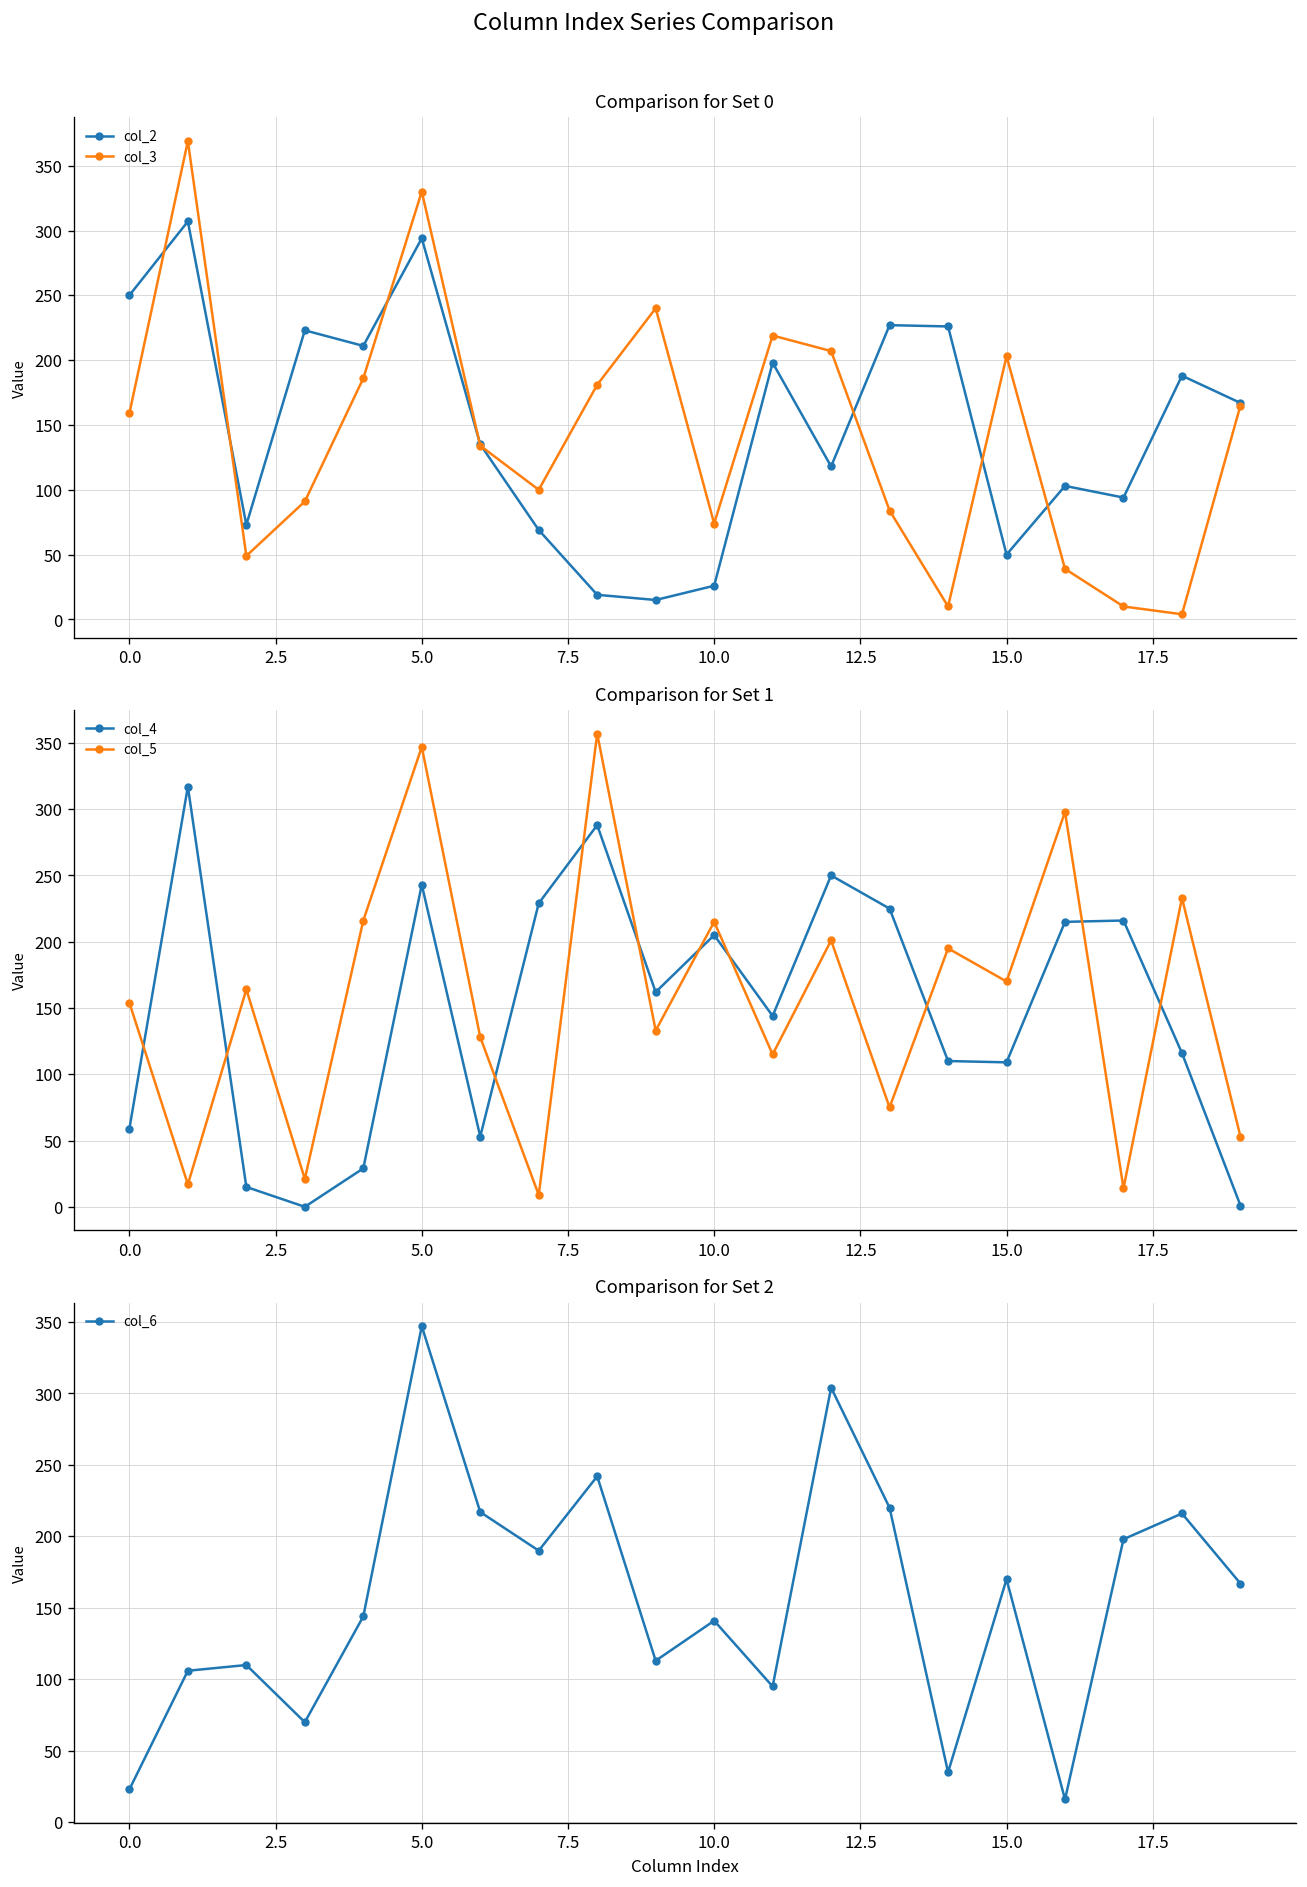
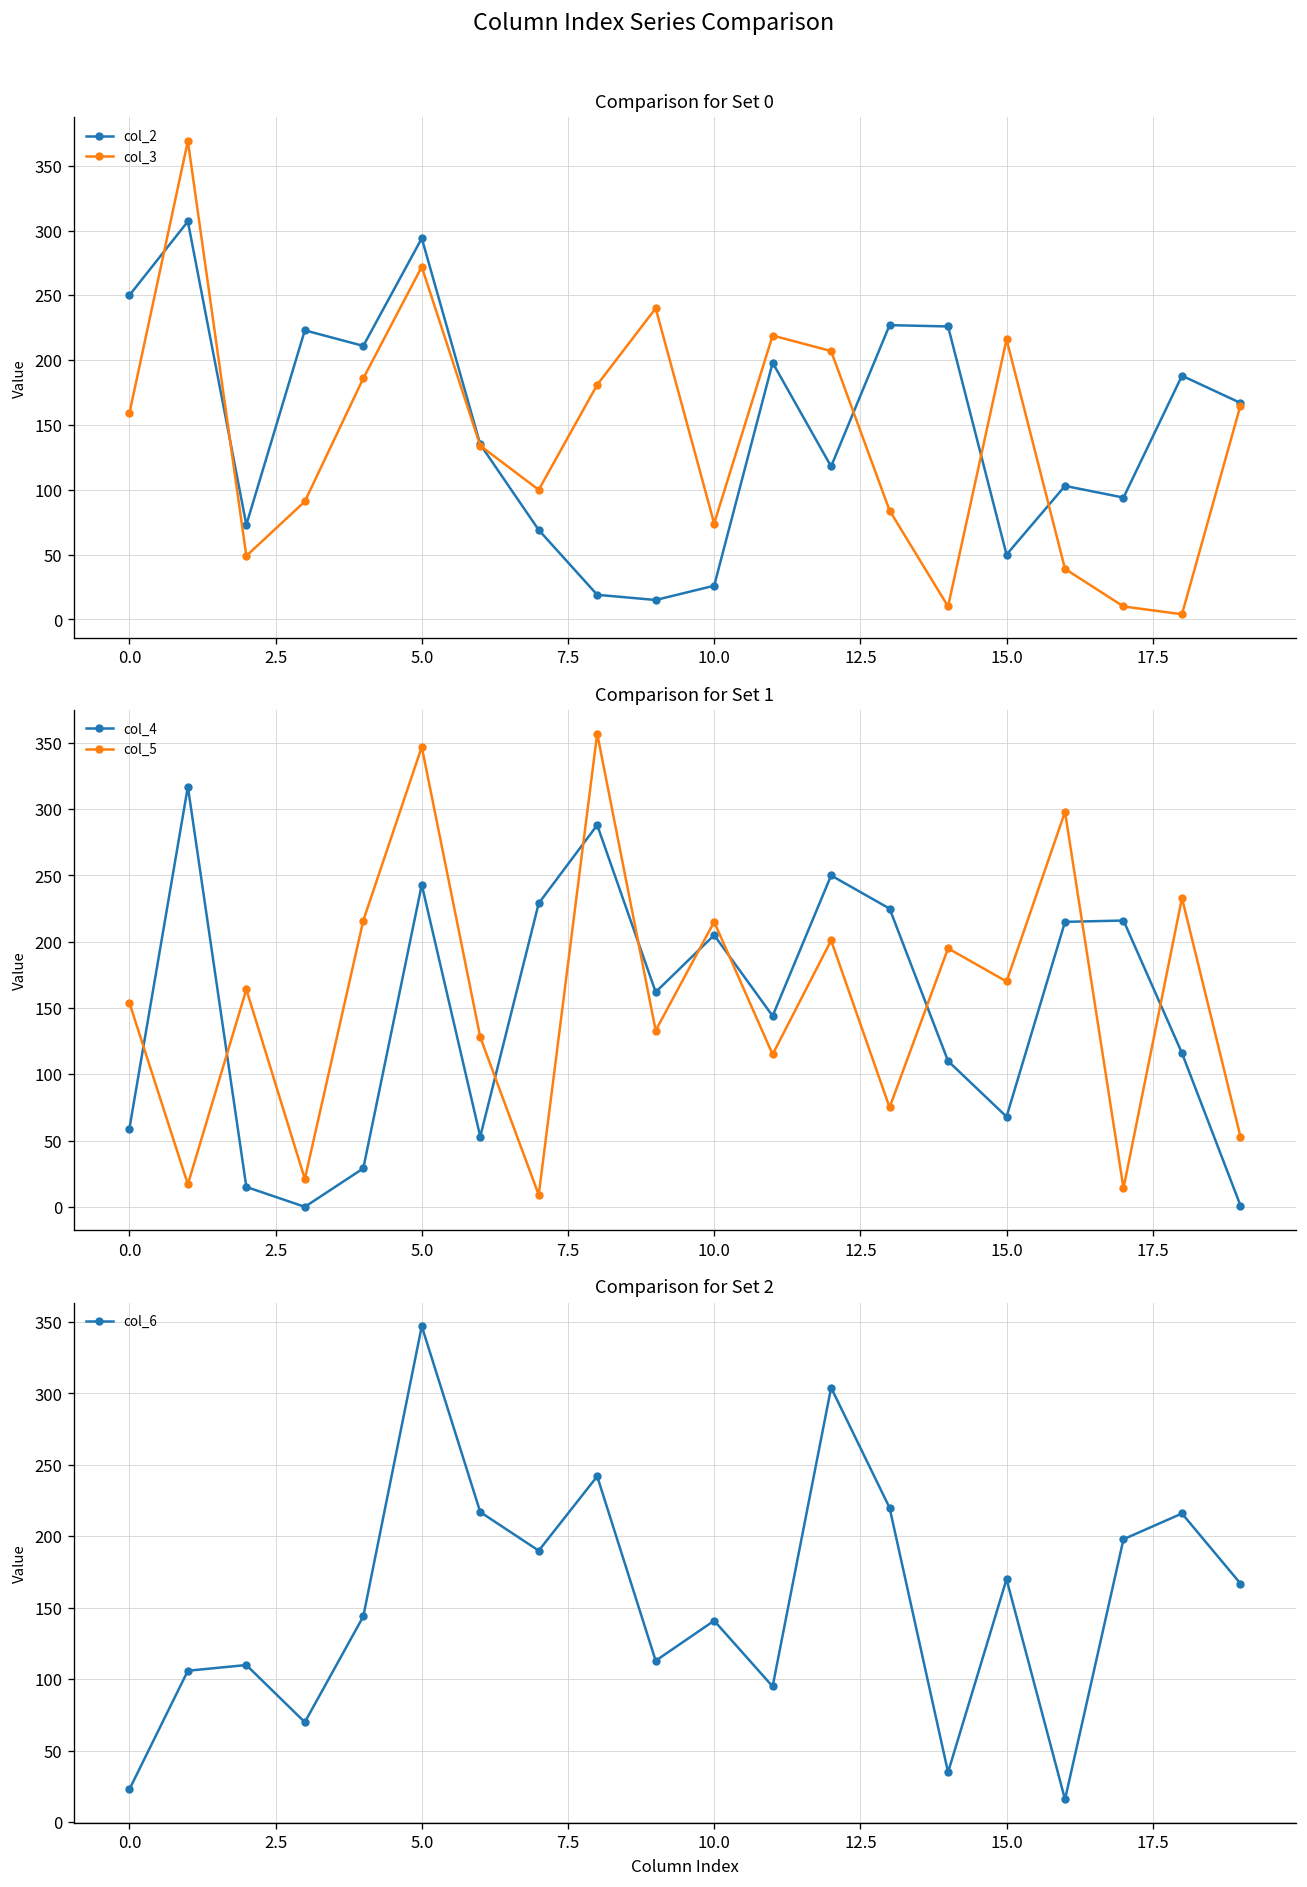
Comparison for Set 0, col_3, 5.0: 330 -> 272
Comparison for Set 0, col_3, 15.0: 203 -> 216
Comparison for Set 1, col_4, 15.0: 109 -> 68
